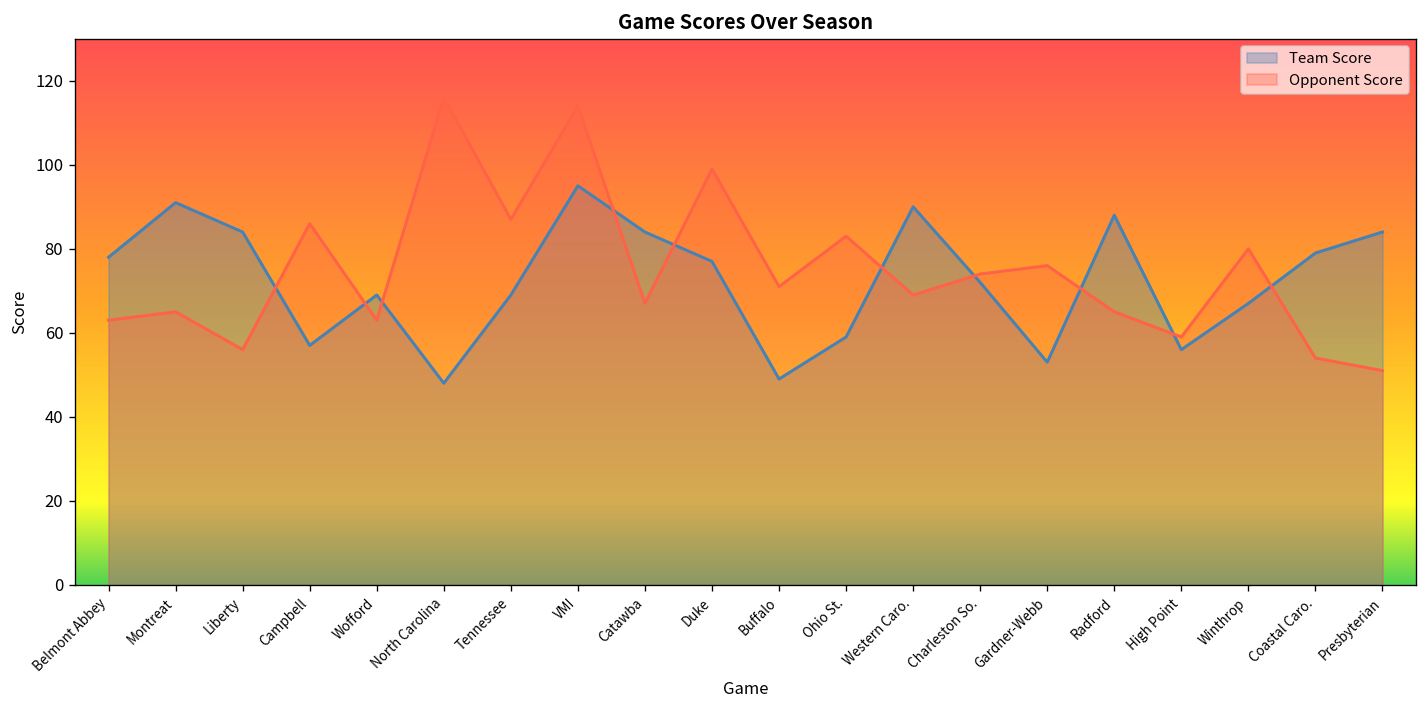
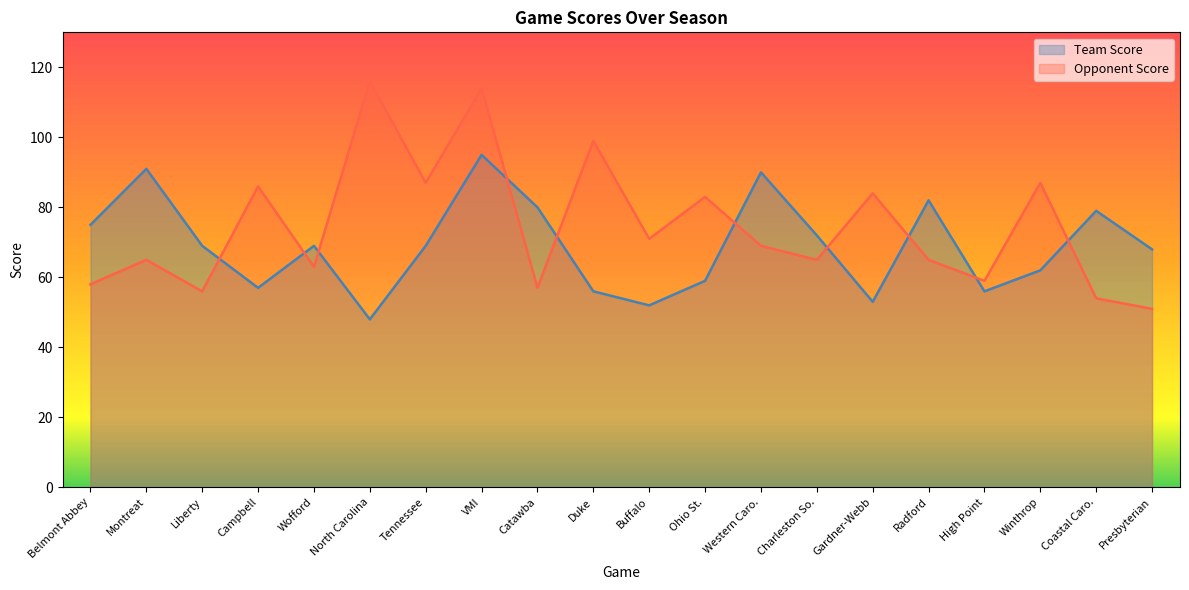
Team Score, Belmont Abbey: 78 -> 75
Opponent Score, Belmont Abbey: 63 -> 58
Team Score, Liberty: 84 -> 69
Team Score, Catawba: 84 -> 80
Opponent Score, Catawba: 67 -> 57
Team Score, Duke: 77 -> 56
Team Score, Buffalo: 49 -> 52
Opponent Score, Charleston So.: 74 -> 65
Opponent Score, Gardner-Webb: 76 -> 84
Team Score, Radford: 88 -> 82
Team Score, Winthrop: 67 -> 62
Opponent Score, Winthrop: 80 -> 87
Team Score, Presbyterian: 84 -> 68
